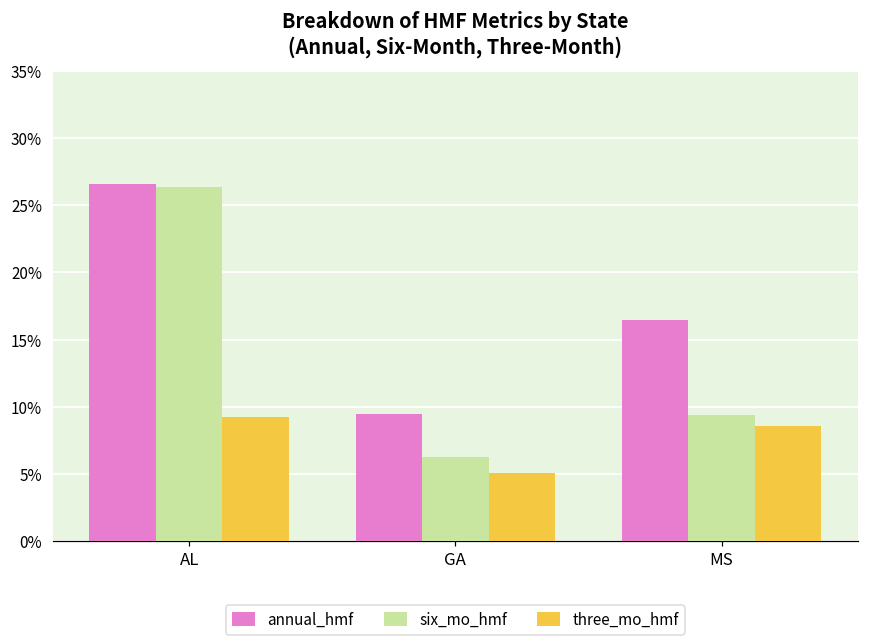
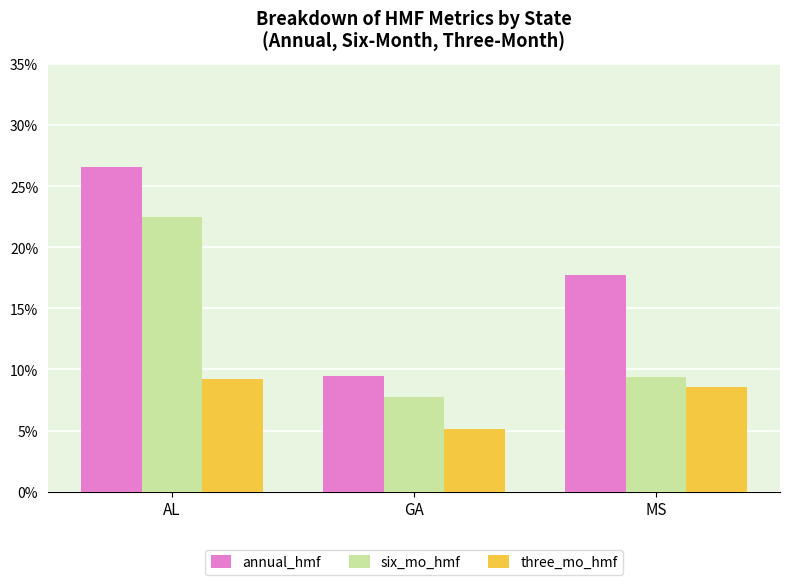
six_mo_hmf, AL: 26.4% -> 22.4%
six_mo_hmf, GA: 6.3% -> 7.8%
annual_hmf, MS: 16.5% -> 17.7%
